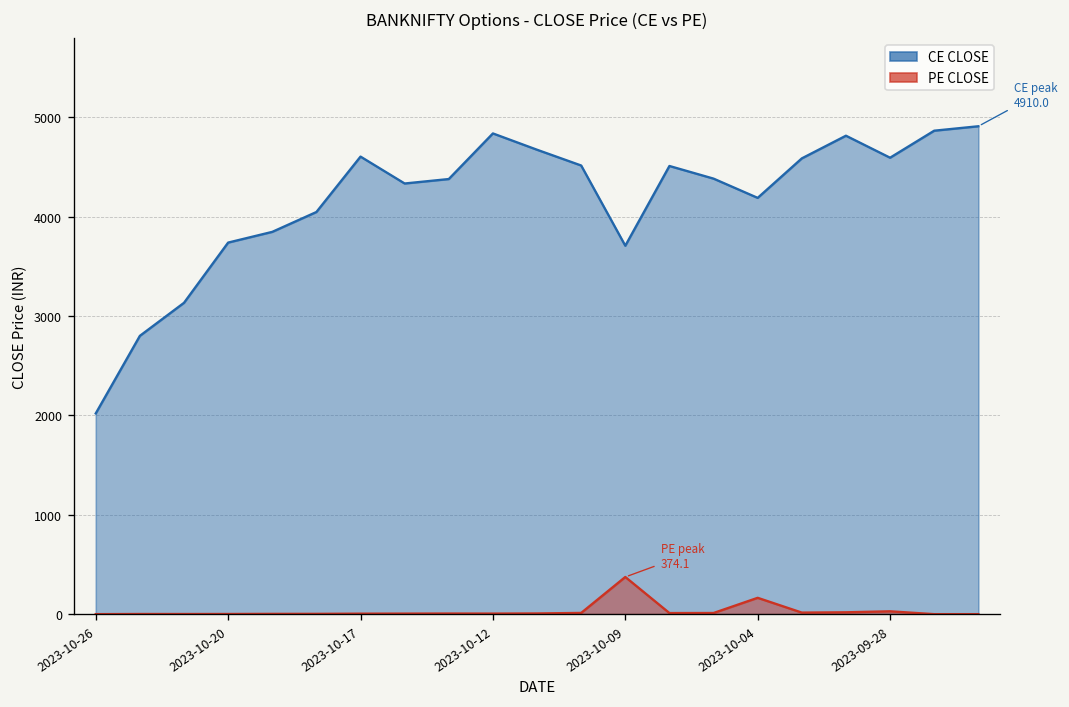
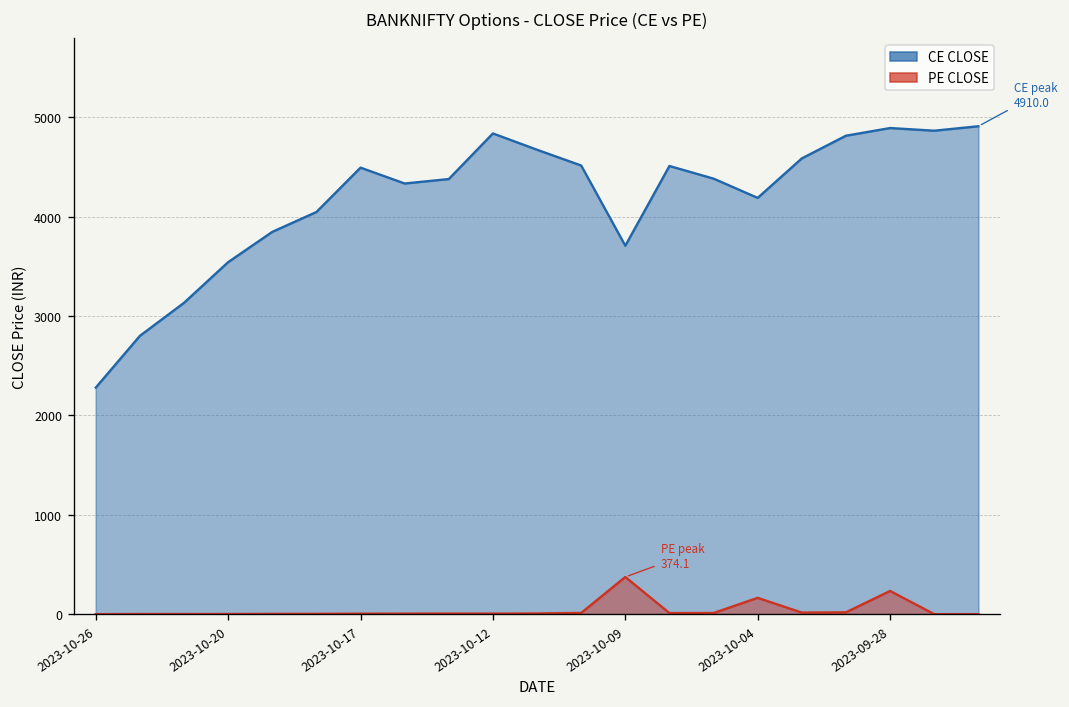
CE CLOSE, 2023-10-26: 2000 -> 2300
CE CLOSE, 2023-10-20: 3700 -> 3500
CE CLOSE, 2023-10-17: 4600 -> 4500
CE CLOSE, 2023-09-28: 4600 -> 4900
PE CLOSE, 2023-09-28: 0 -> 200
